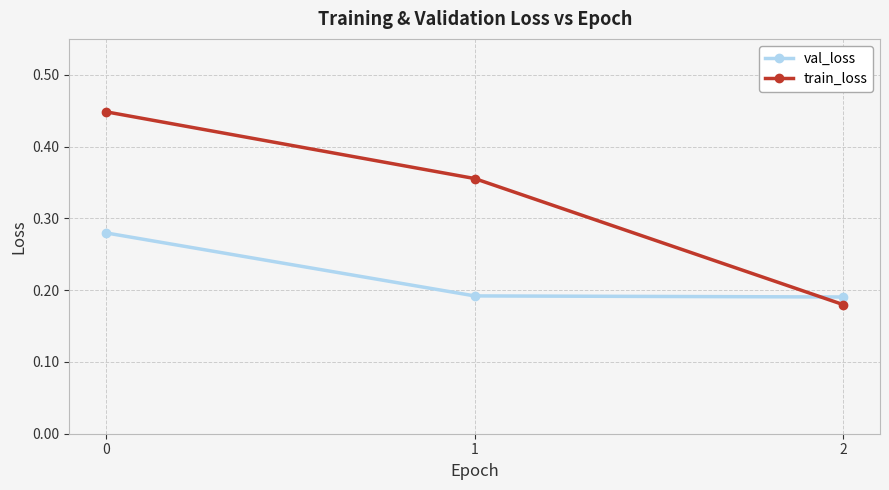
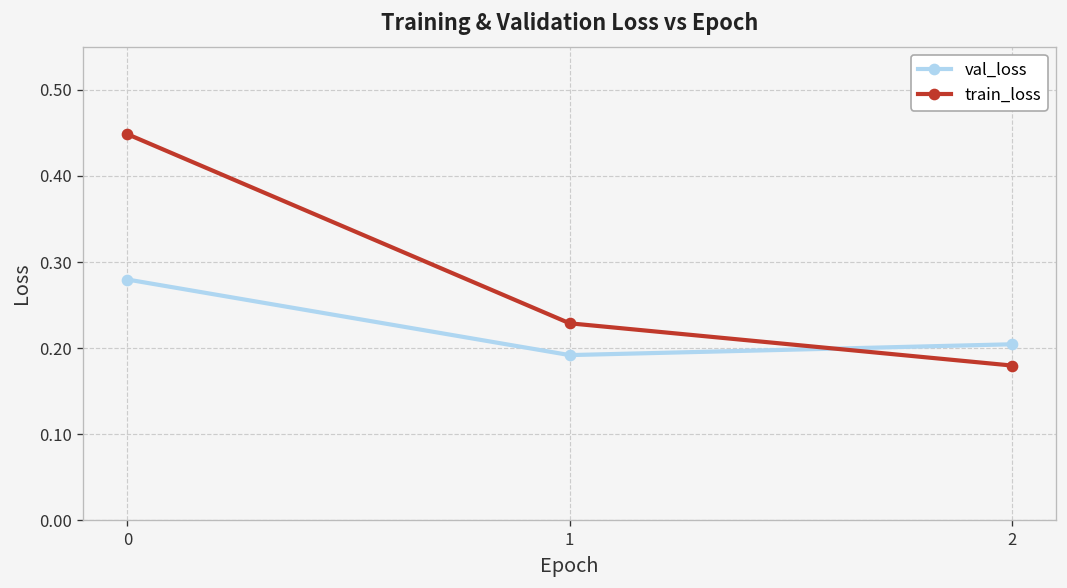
train_loss, 1: 0.36 -> 0.23
val_loss, 2: 0.19 -> 0.20
